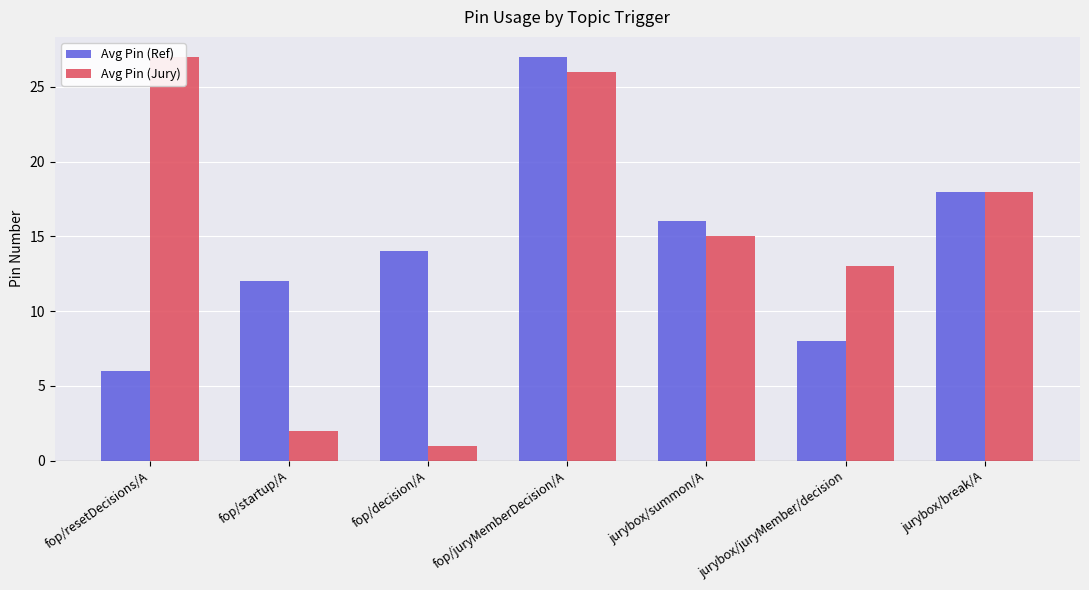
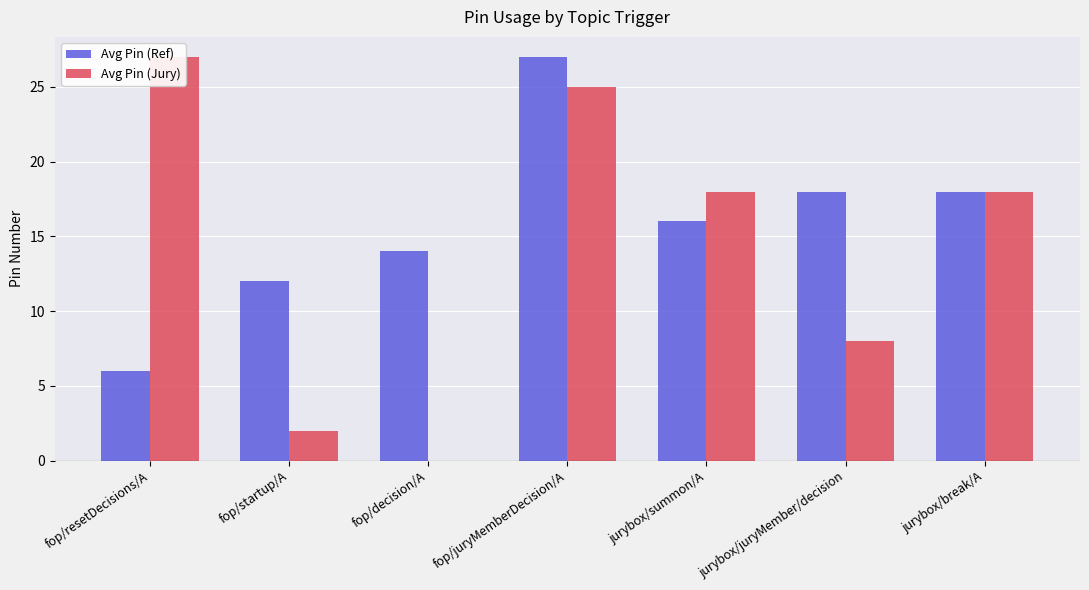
Avg Pin (Jury), fop/decision/A: 1 -> 0
Avg Pin (Jury), fop/juryMemberDecision/A: 26 -> 25
Avg Pin (Jury), jurybox/summon/A: 15 -> 18
Avg Pin (Ref), jurybox/juryMember/decision: 8 -> 18
Avg Pin (Jury), jurybox/juryMember/decision: 13 -> 8
